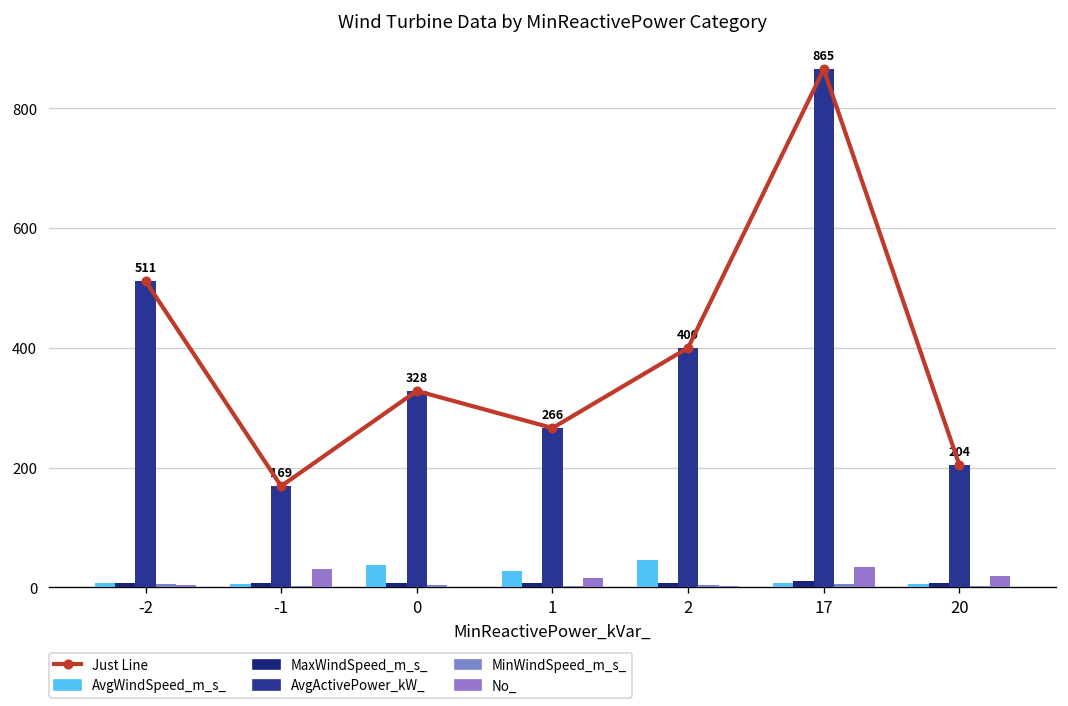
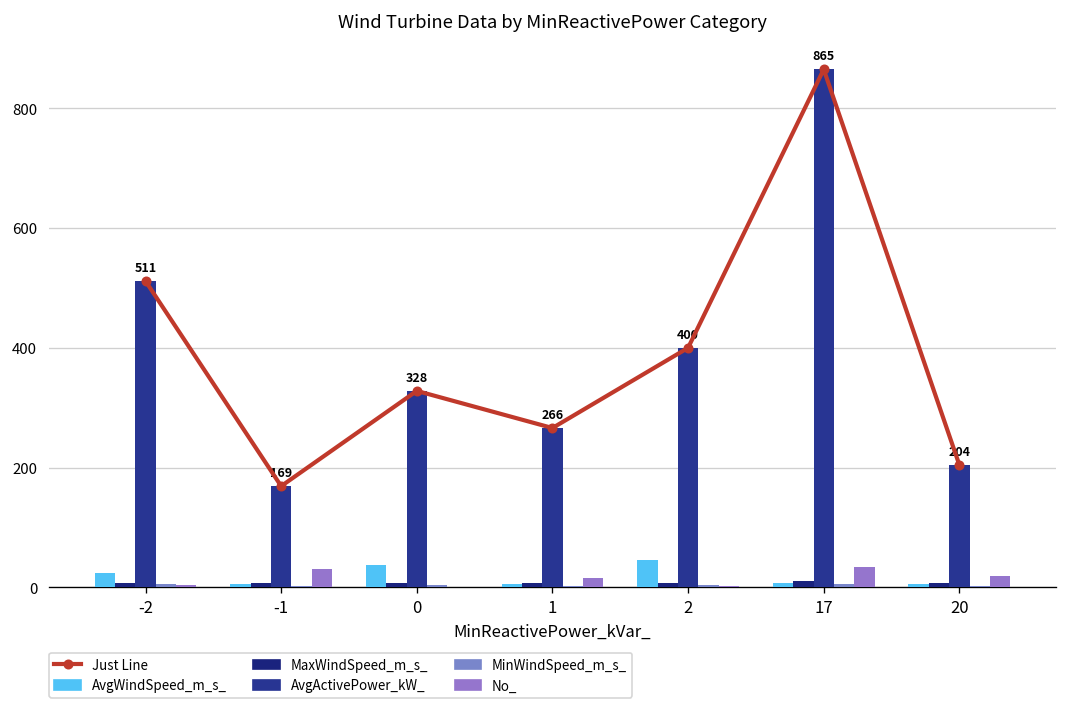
AvgWindSpeed_m_s_, -2: 10 -> 20
AvgWindSpeed_m_s_, 1: 30 -> 10
